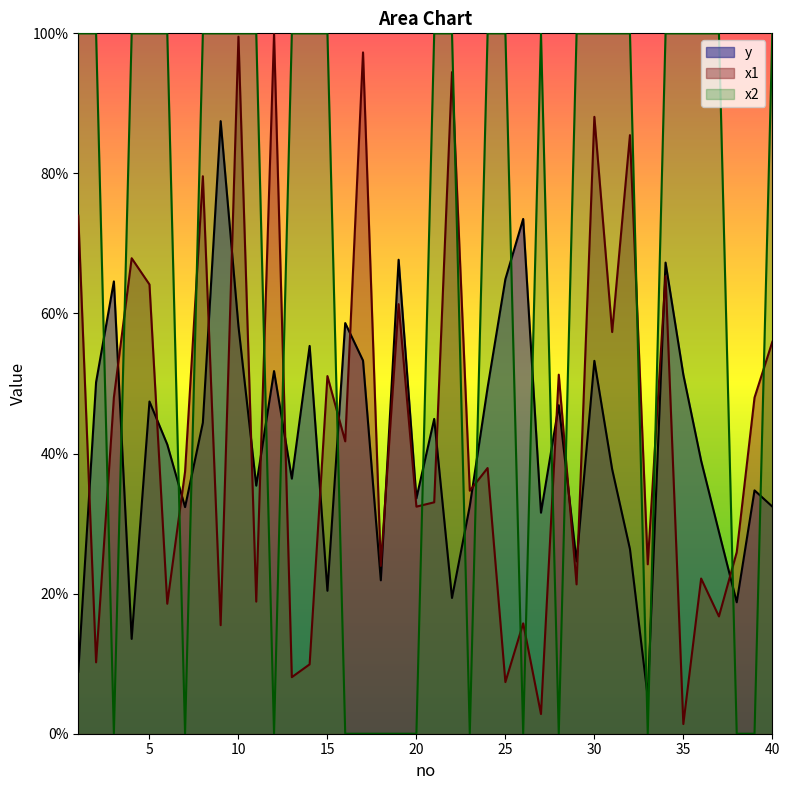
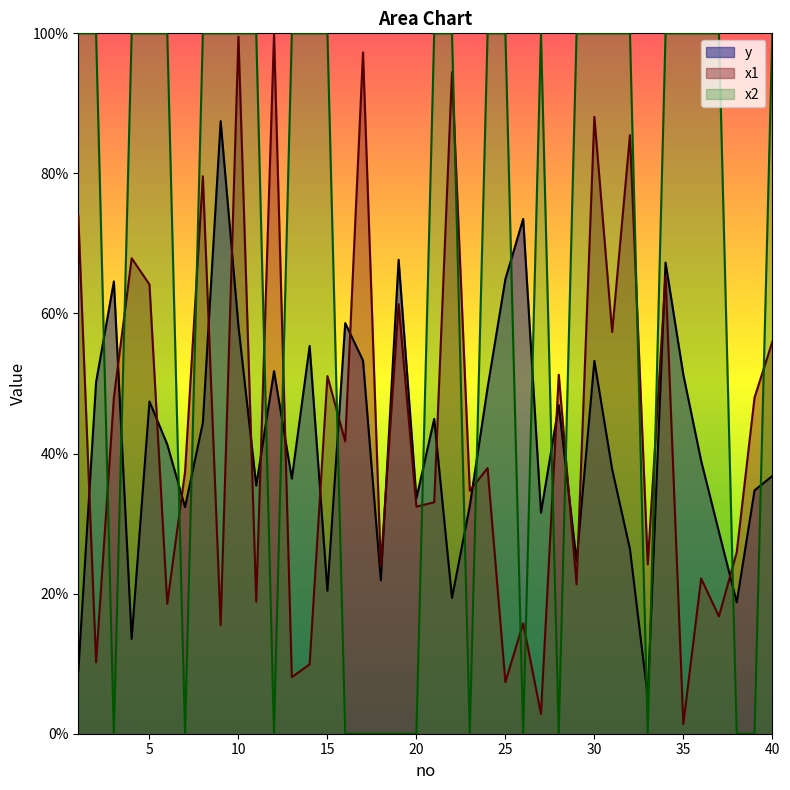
y, 40: 32% -> 37%
